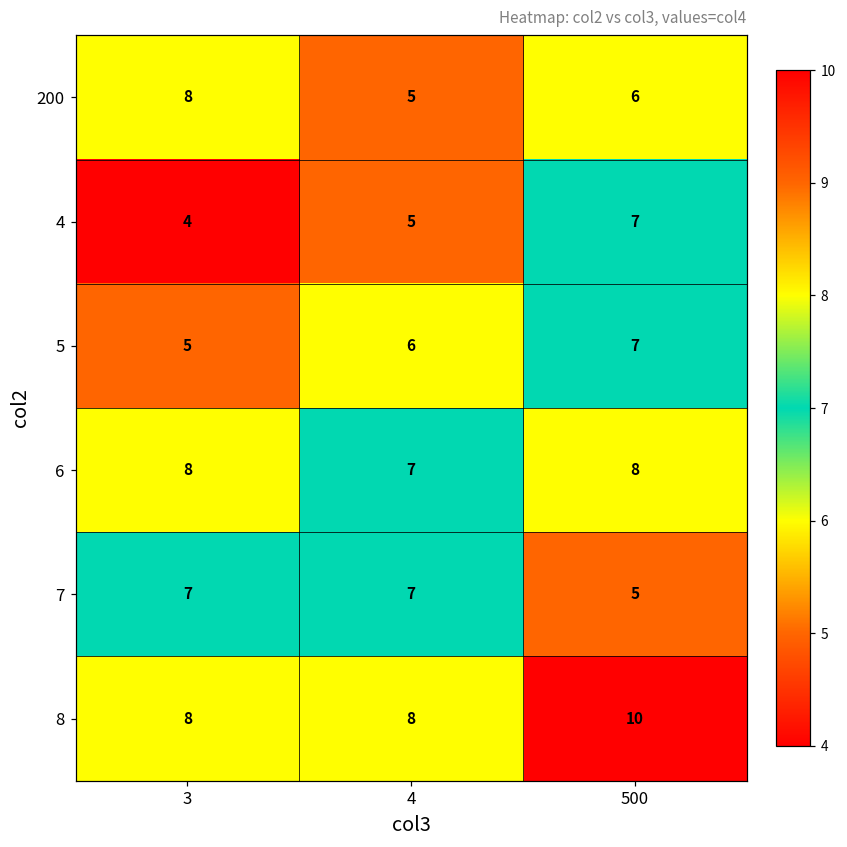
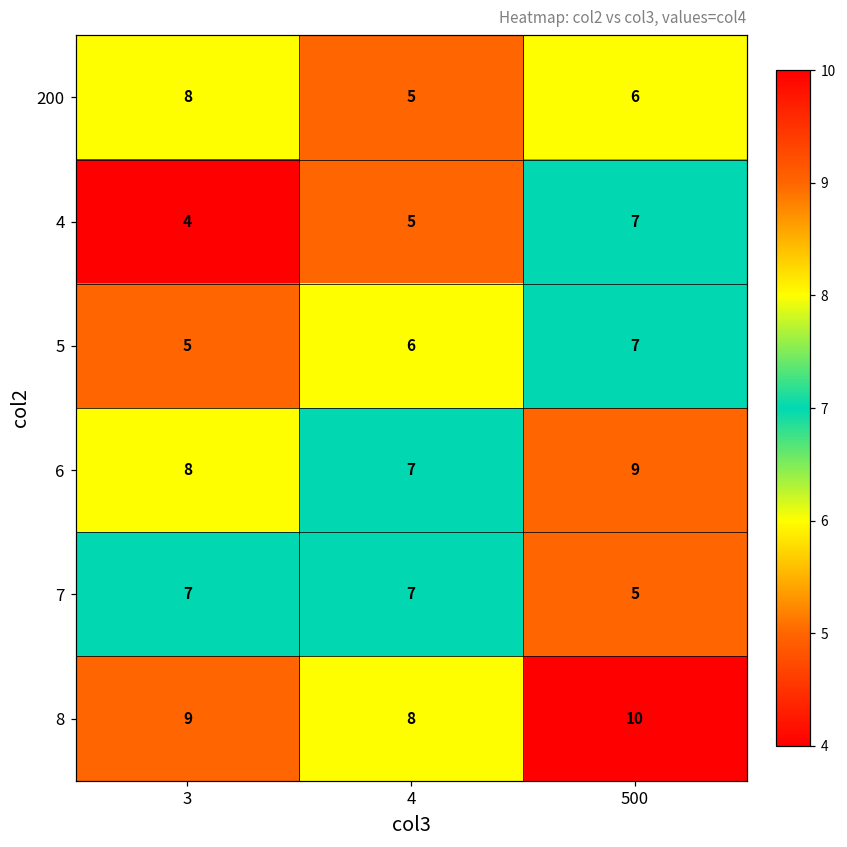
6, 500: 8 -> 9
8, 3: 8 -> 9
